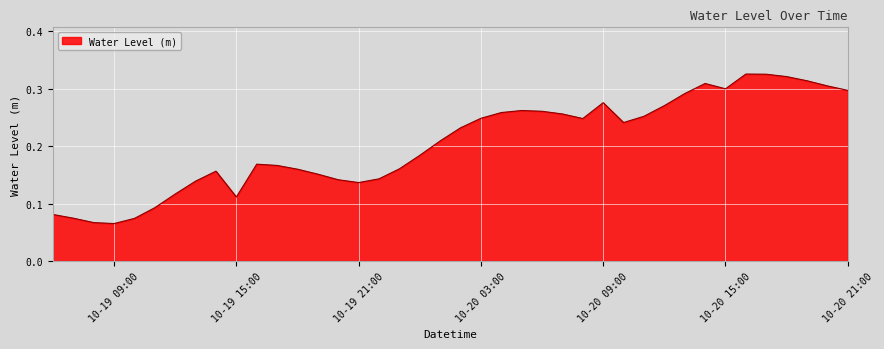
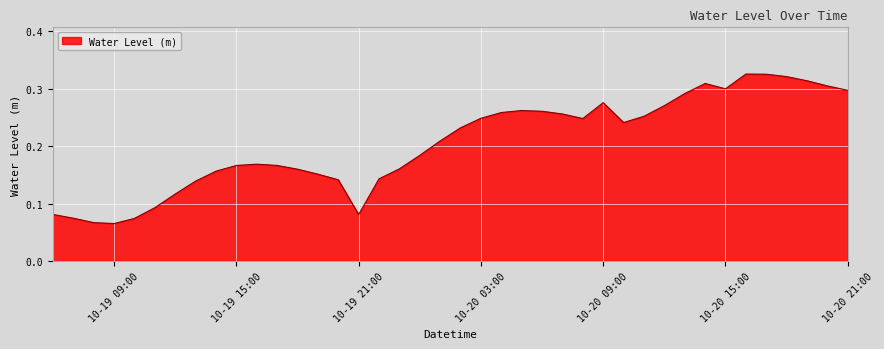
10-19 15:00: 0.11 -> 0.17
10-19 21:00: 0.14 -> 0.08
